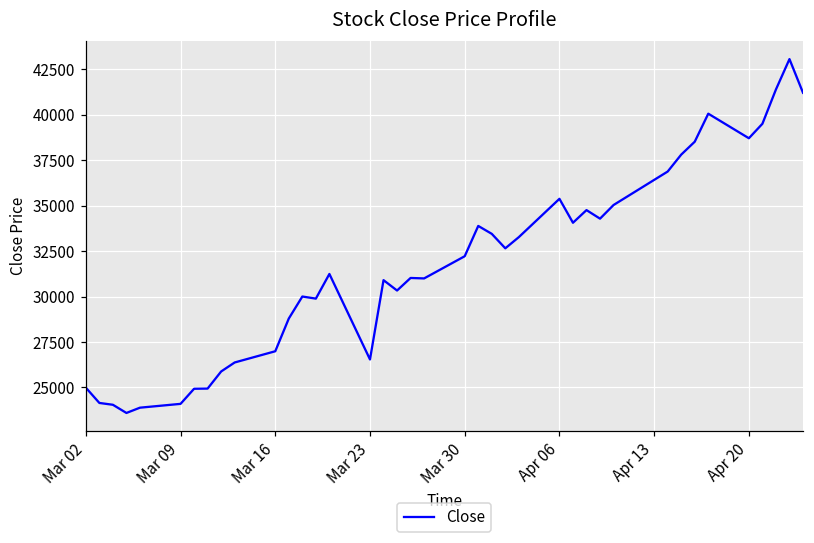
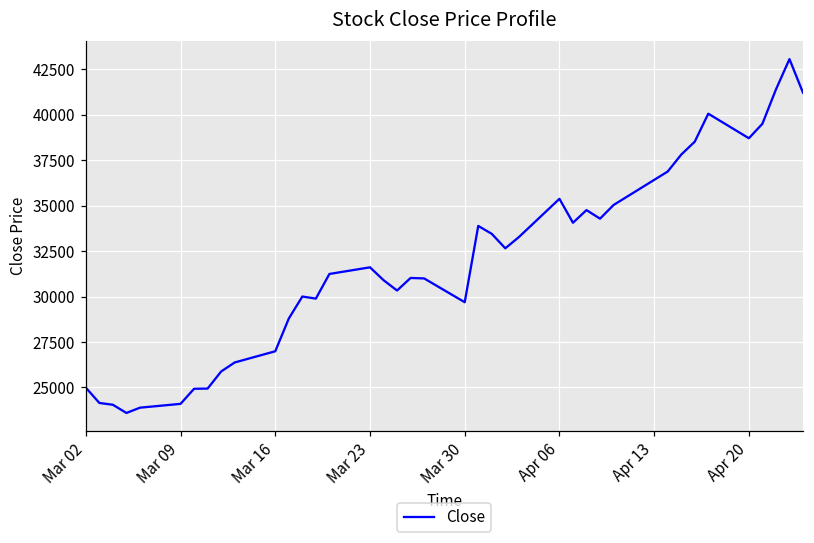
Mar 23: 26500 -> 31600
Mar 30: 32200 -> 29700
